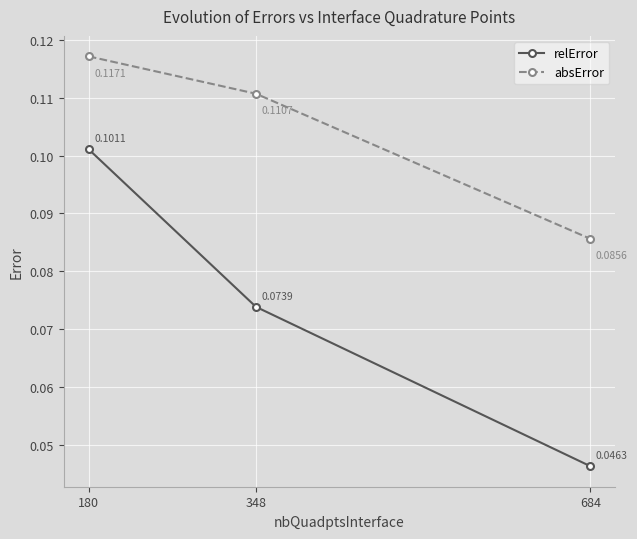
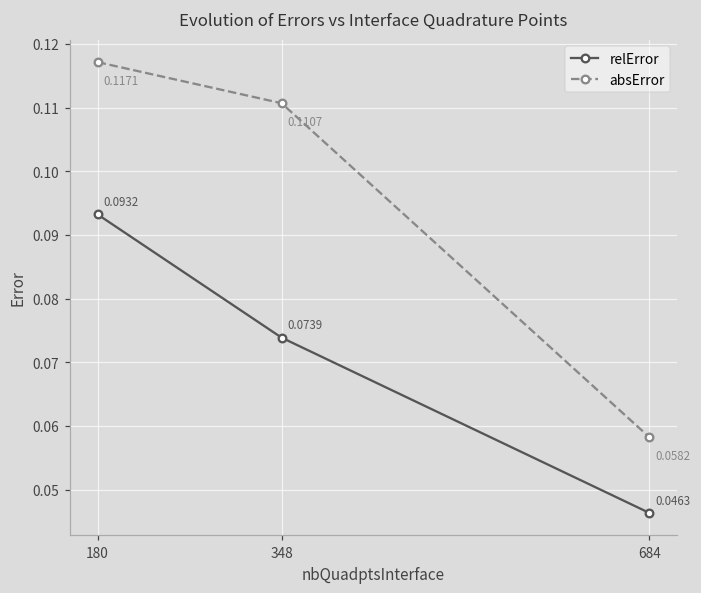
relError, 180: 0.1011 -> 0.0932
absError, 684: 0.0856 -> 0.0582
